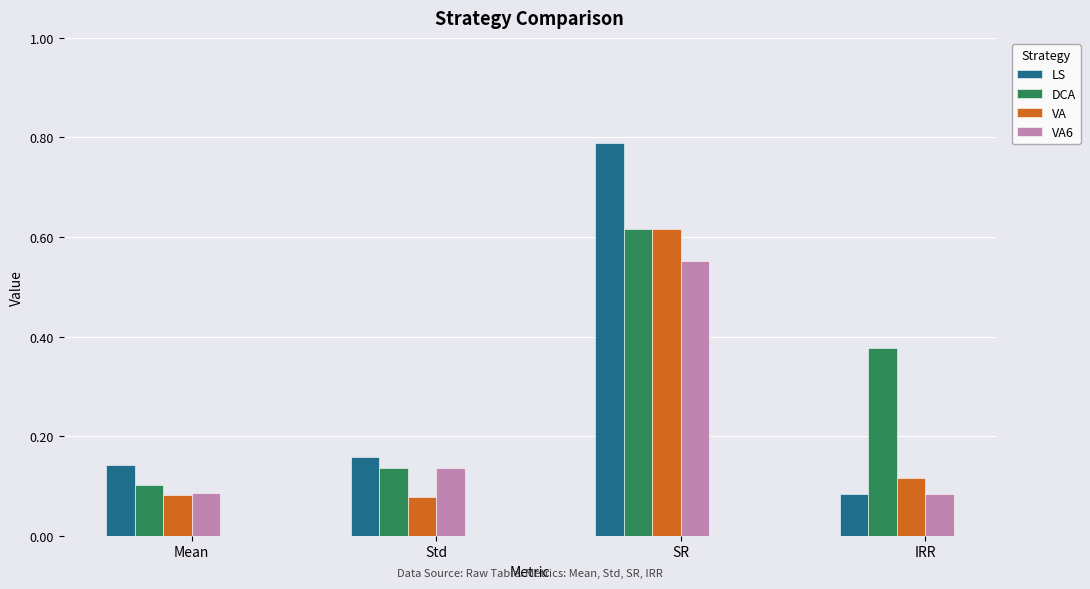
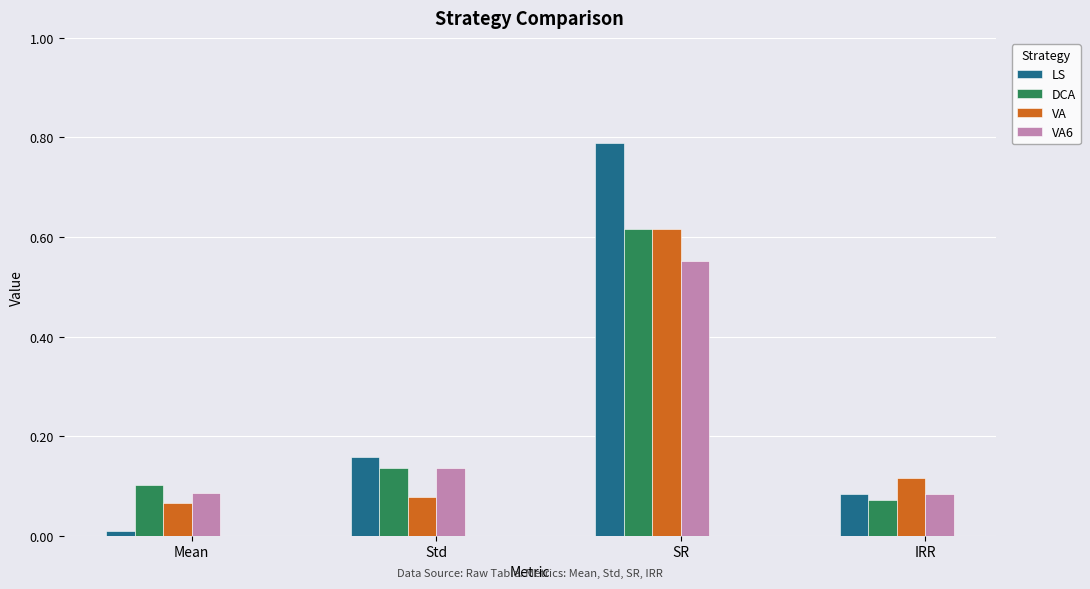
LS, Mean: 0.14 -> 0.01
VA, Mean: 0.08 -> 0.07
DCA, IRR: 0.38 -> 0.07
